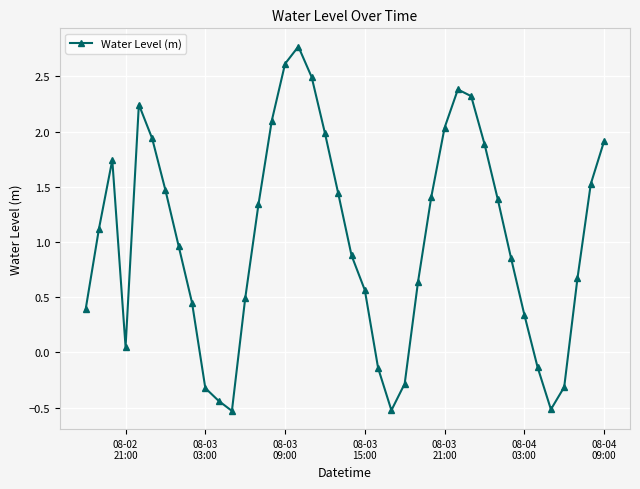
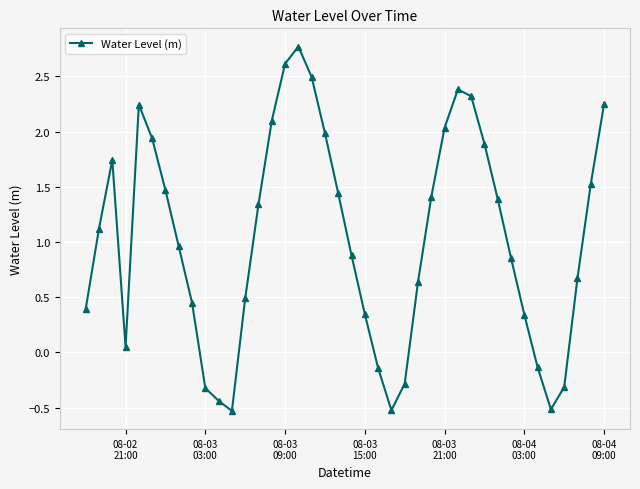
08-03 15:00: 0.56 -> 0.35
08-04 09:00: 1.91 -> 2.25
